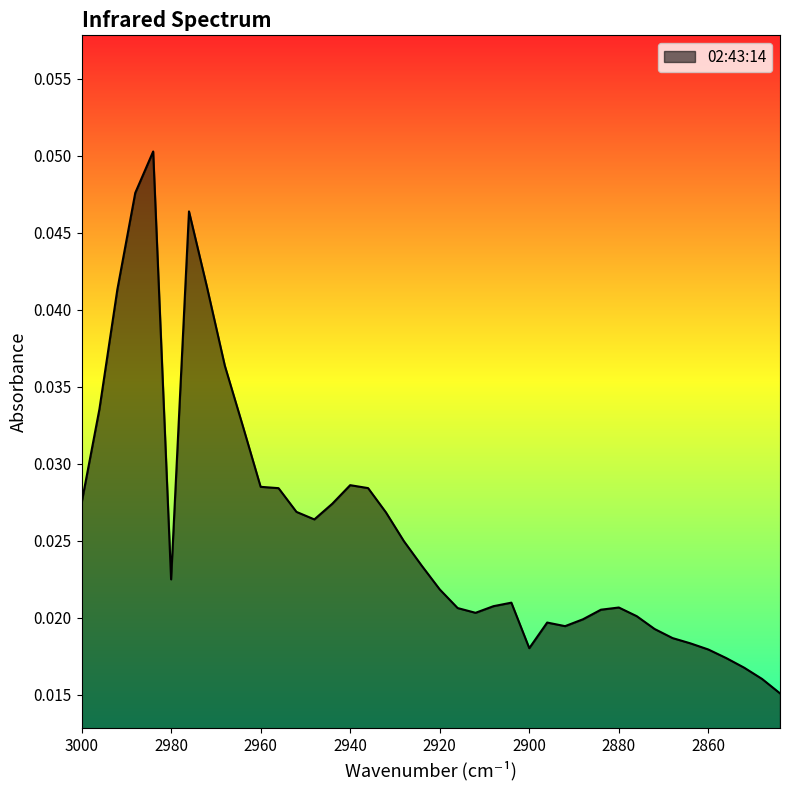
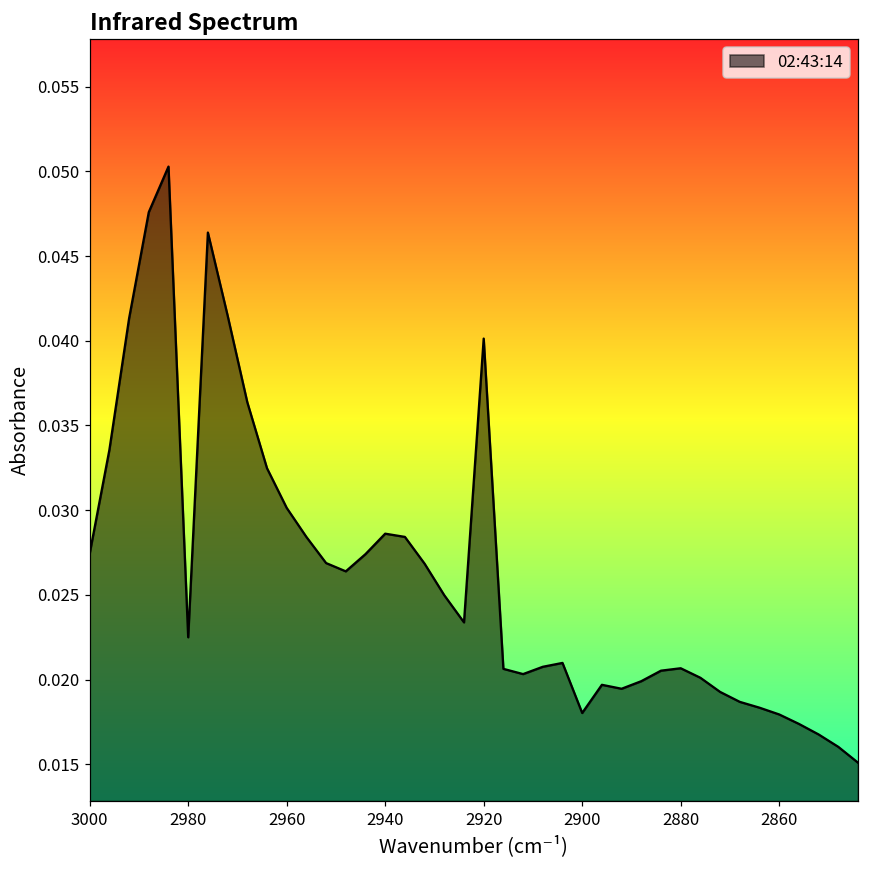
2960: 0.0285 -> 0.0301
2920: 0.0218 -> 0.0401
